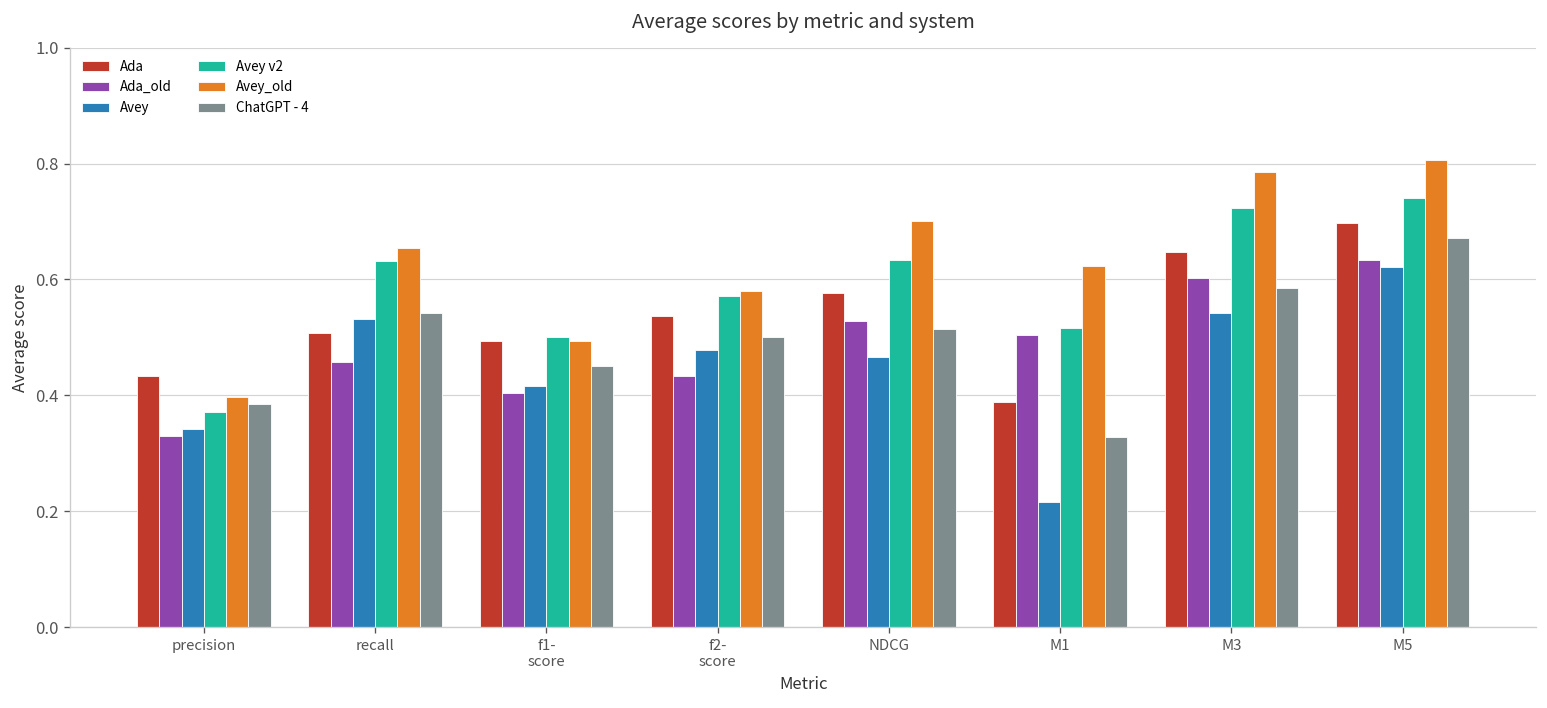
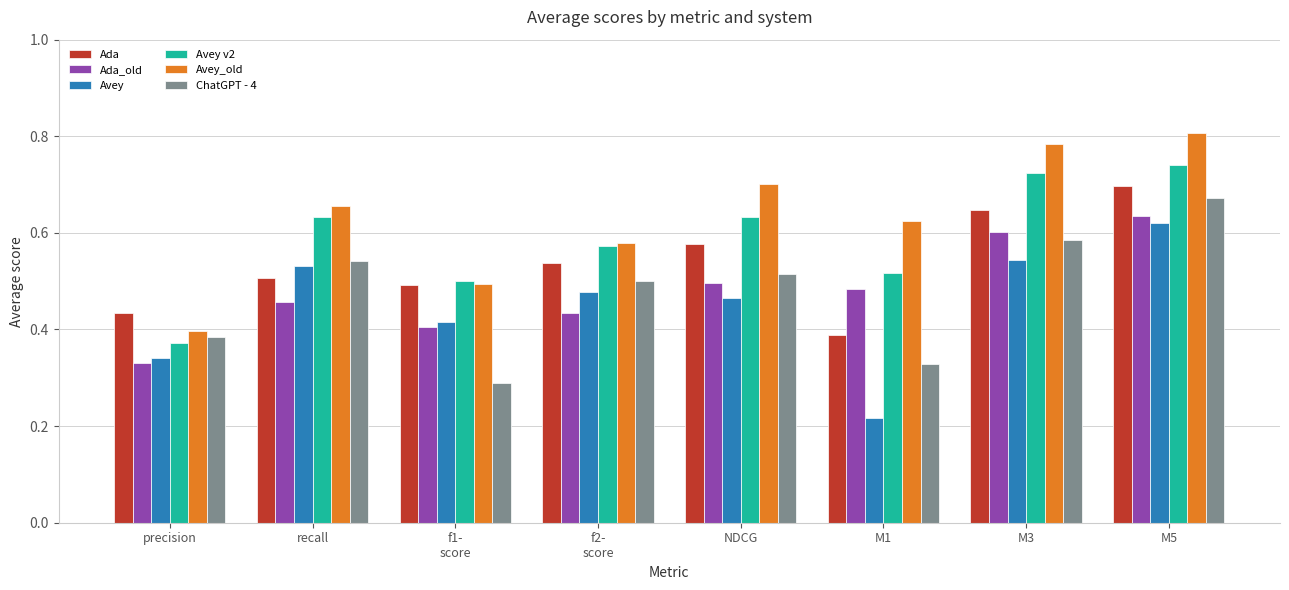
ChatGPT - 4, f1- score: 0.45 -> 0.29
Ada_old, NDCG: 0.53 -> 0.50
Ada_old, M1: 0.50 -> 0.48
